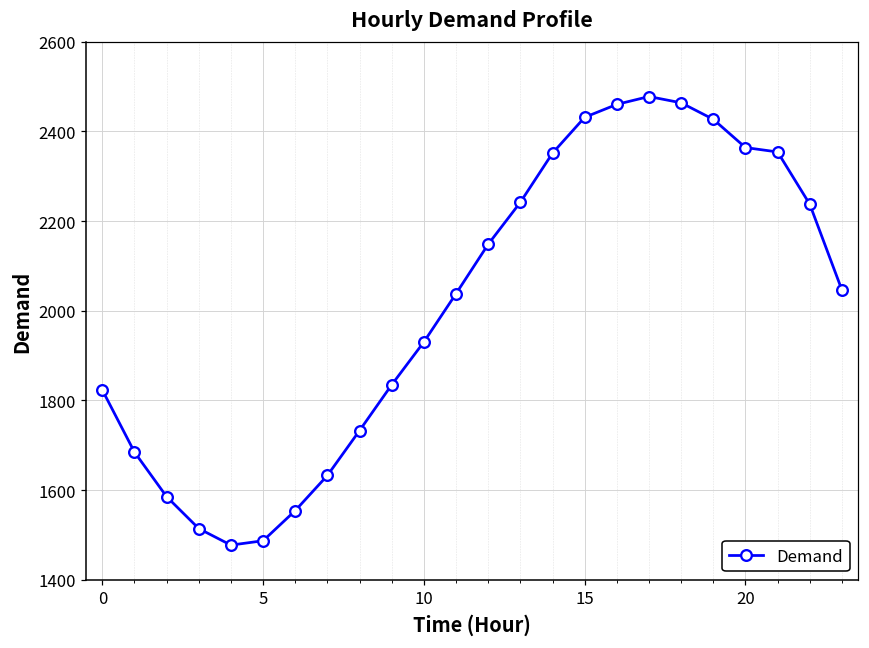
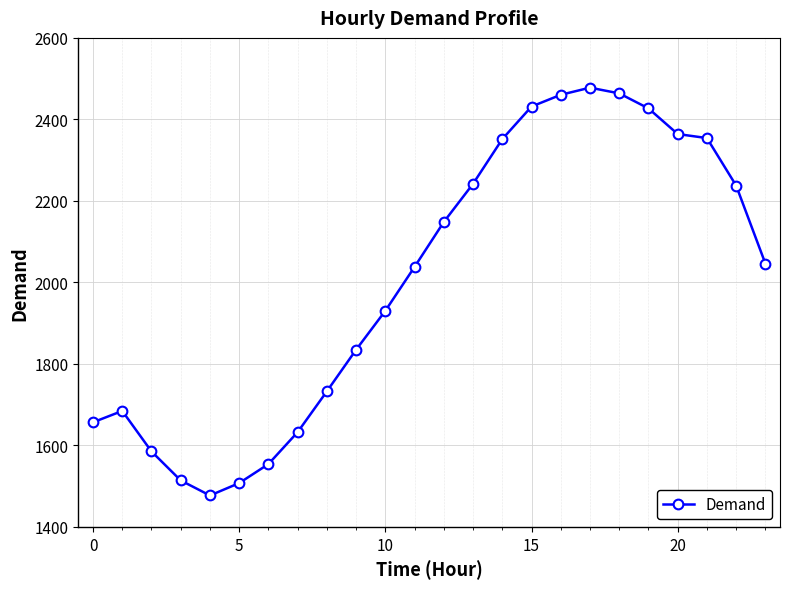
0: 1820 -> 1660
5: 1490 -> 1510
